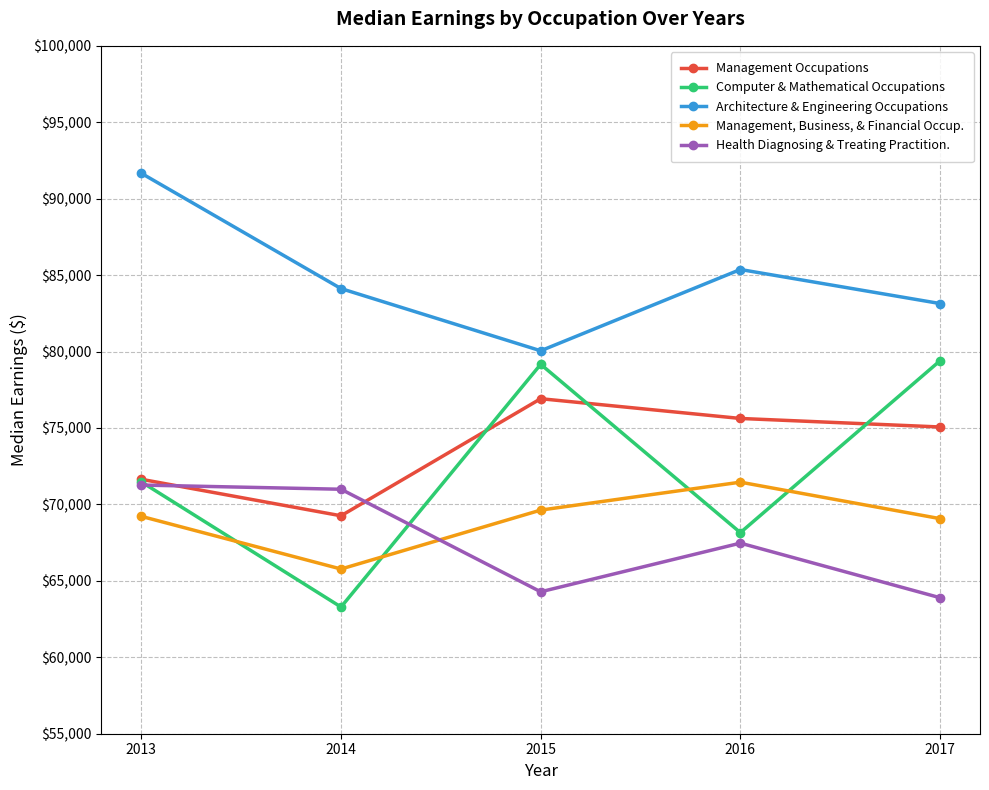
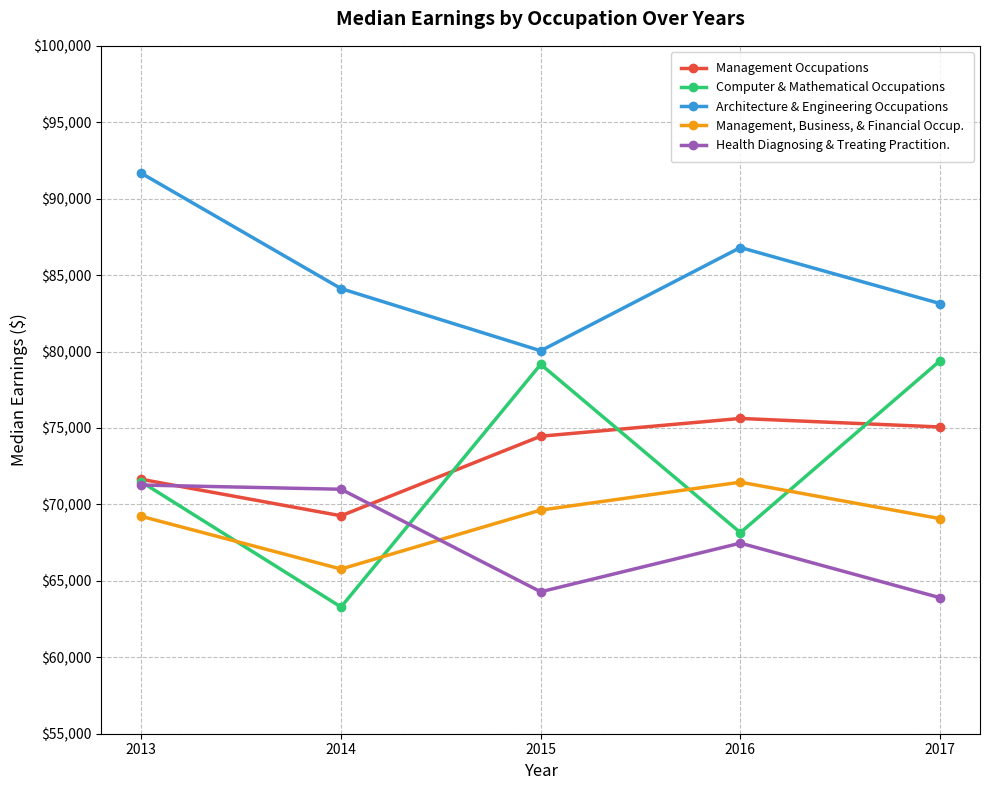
Management Occupations, 2015: $76,900 -> $74,500
Architecture & Engineering Occupations, 2016: $85,400 -> $86,800
